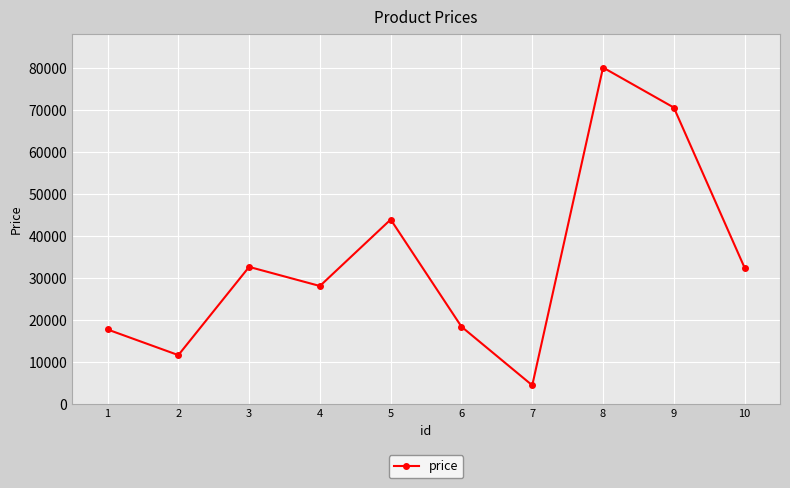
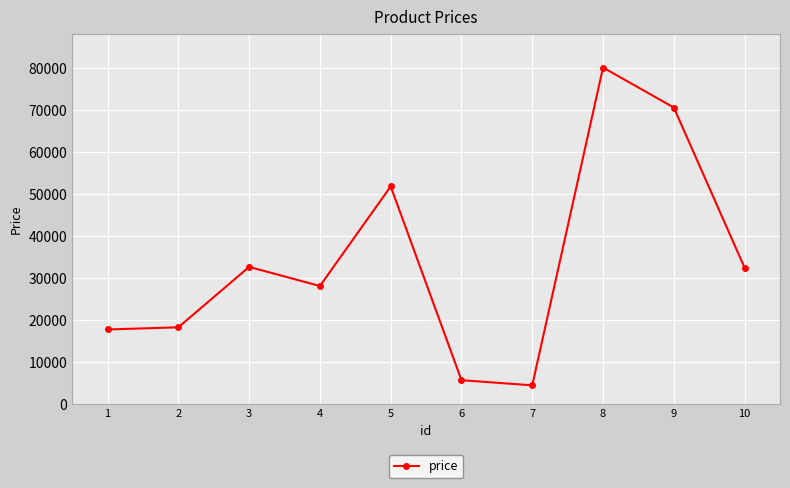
2: 12000 -> 18000
5: 44000 -> 52000
6: 18000 -> 6000
